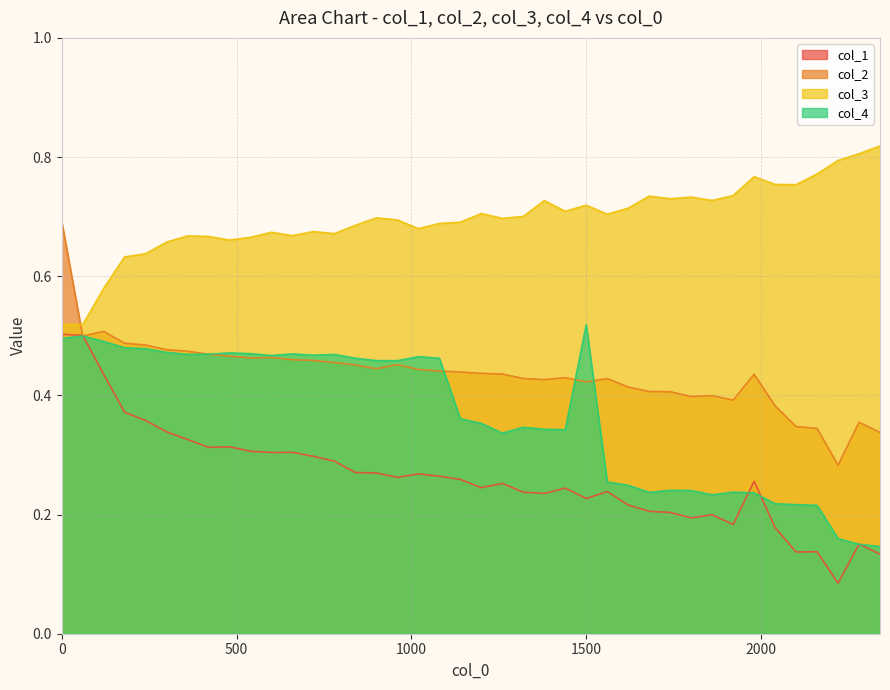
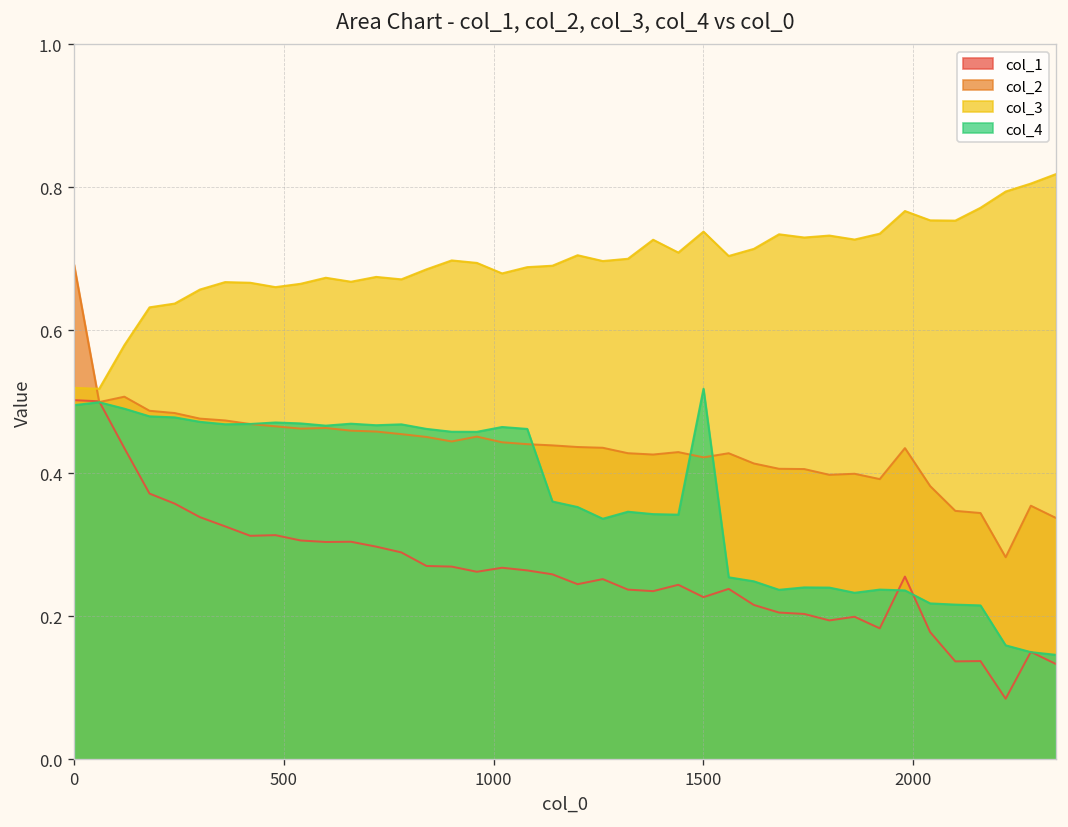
col_3, 1500: 0.72 -> 0.74
